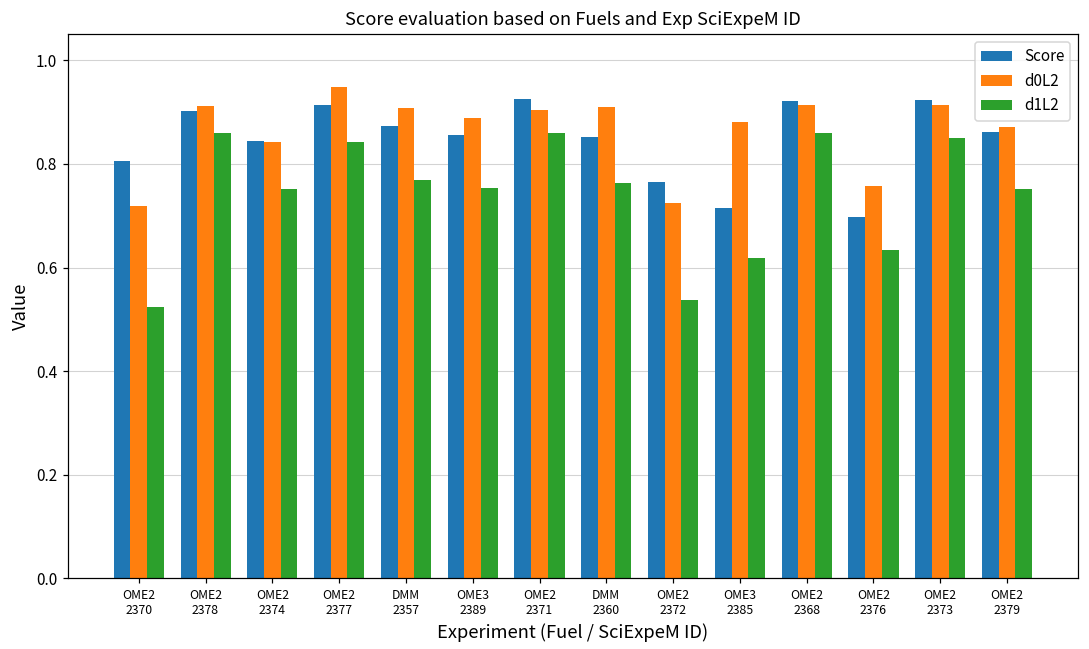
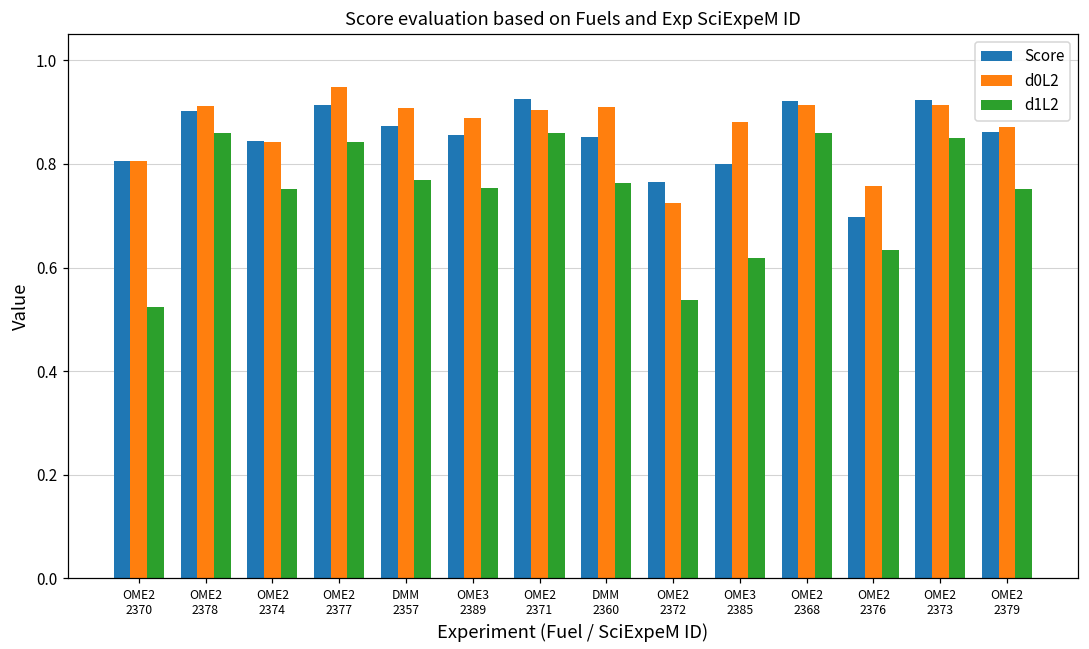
d0L2, OME2 2370: 0.72 -> 0.80
Score, OME3 2385: 0.71 -> 0.80
